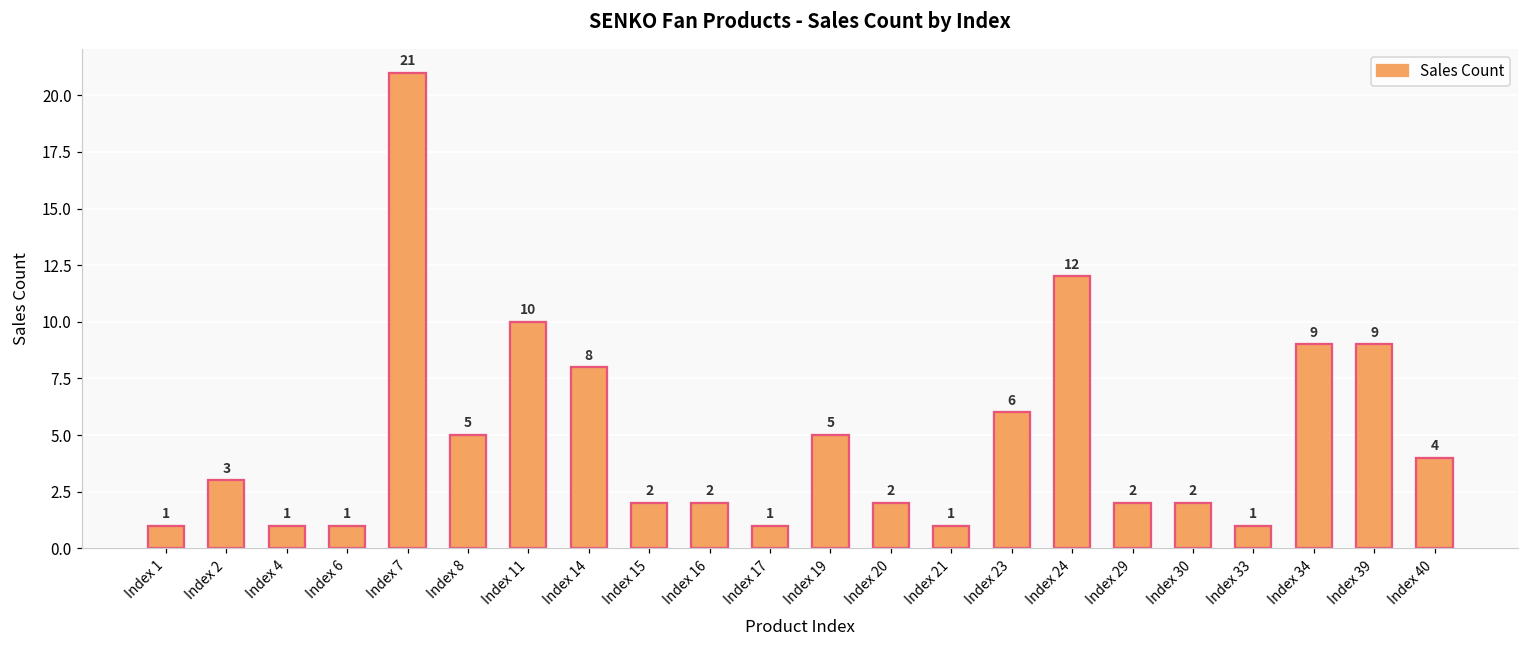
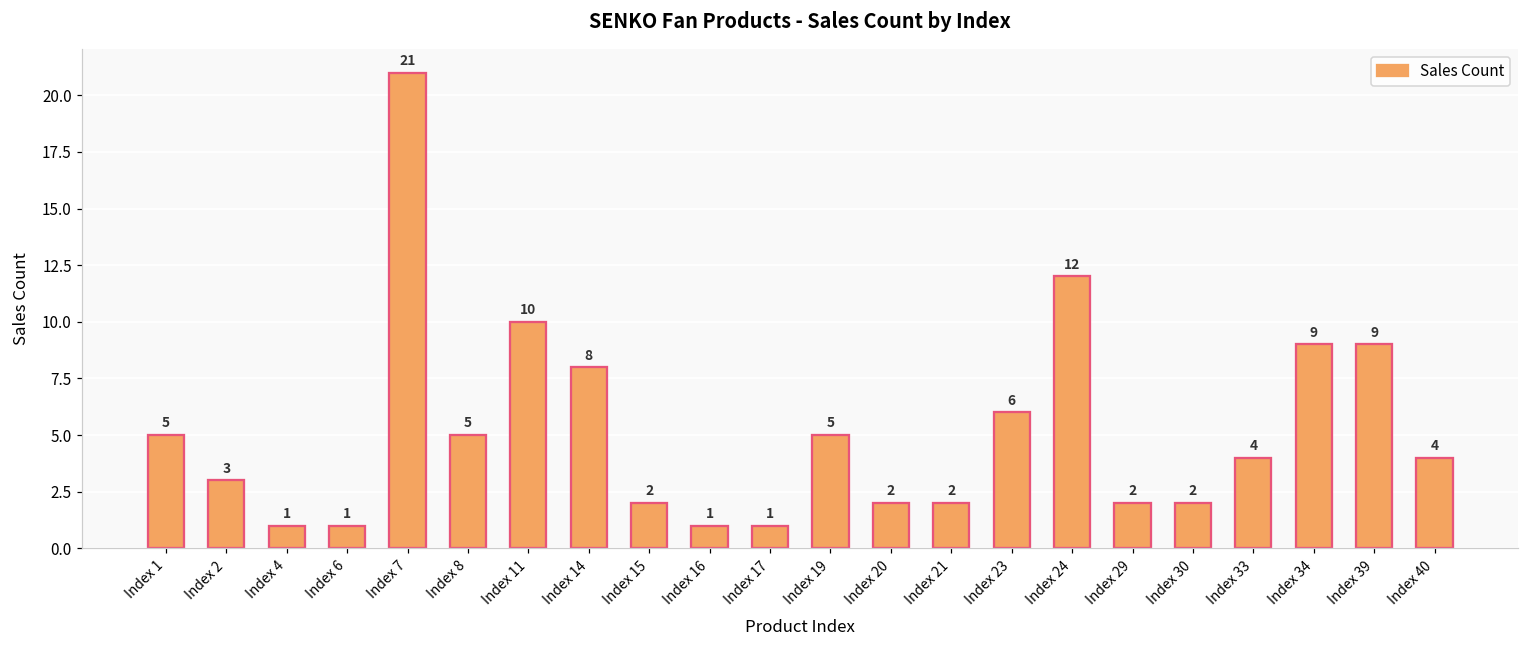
Index 1: 1 -> 5
Index 16: 2 -> 1
Index 21: 1 -> 2
Index 33: 1 -> 4
